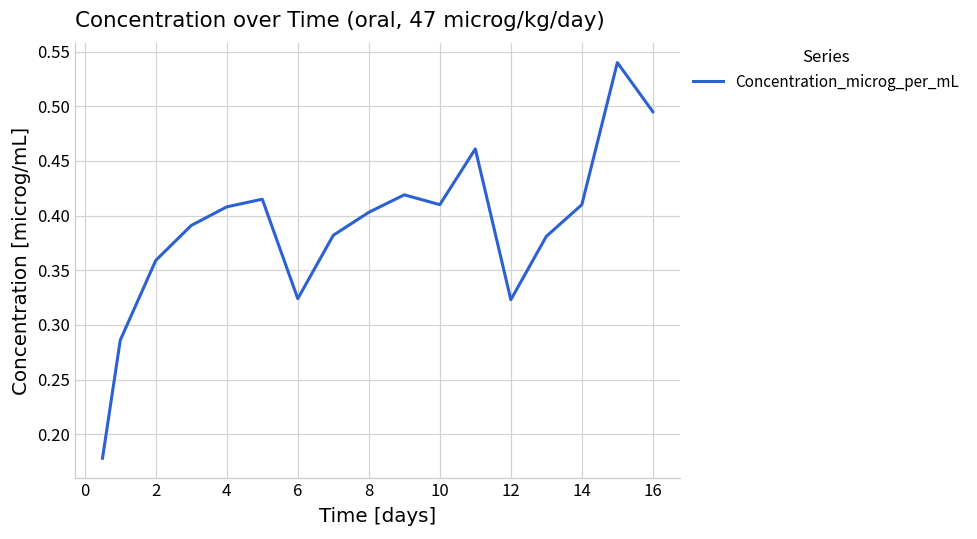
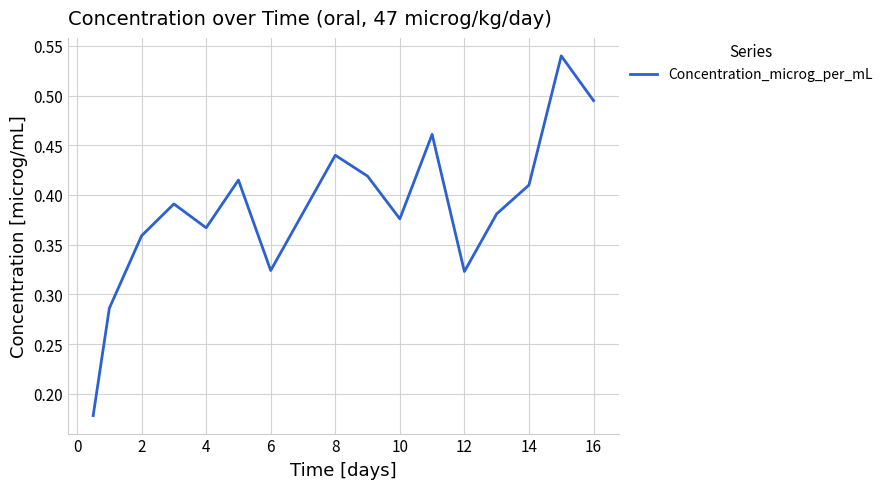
4: 0.41 -> 0.37
8: 0.40 -> 0.44
10: 0.41 -> 0.38
